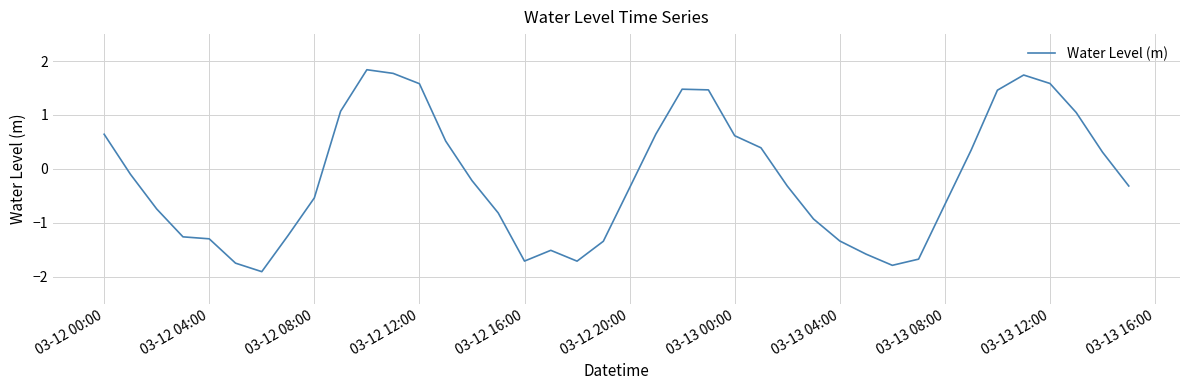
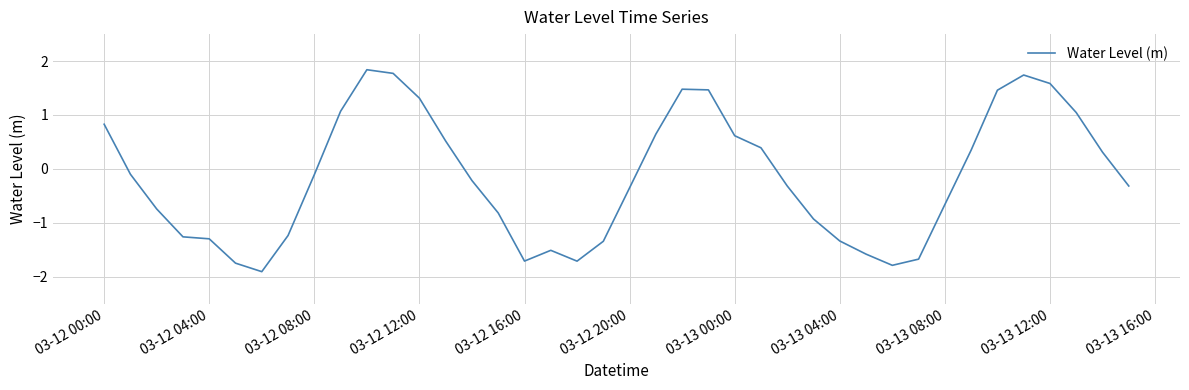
03-12 00:00: 0.6 -> 0.8
03-12 08:00: -0.5 -> -0.1
03-12 12:00: 1.6 -> 1.3
